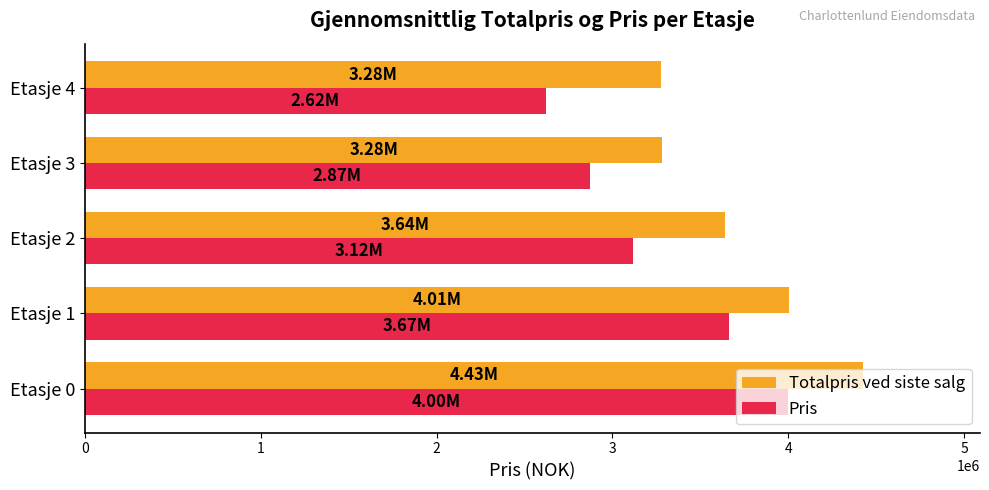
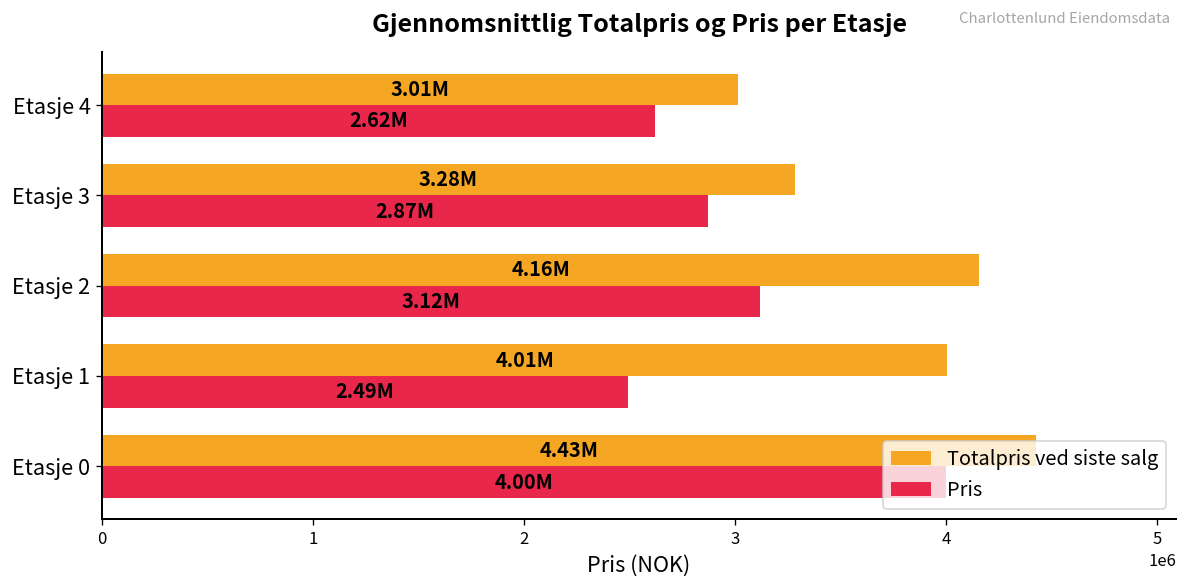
Totalpris ved siste salg, Etasje 4: 3.28M -> 3.01M
Totalpris ved siste salg, Etasje 2: 3.64M -> 4.16M
Pris, Etasje 1: 3.67M -> 2.49M
